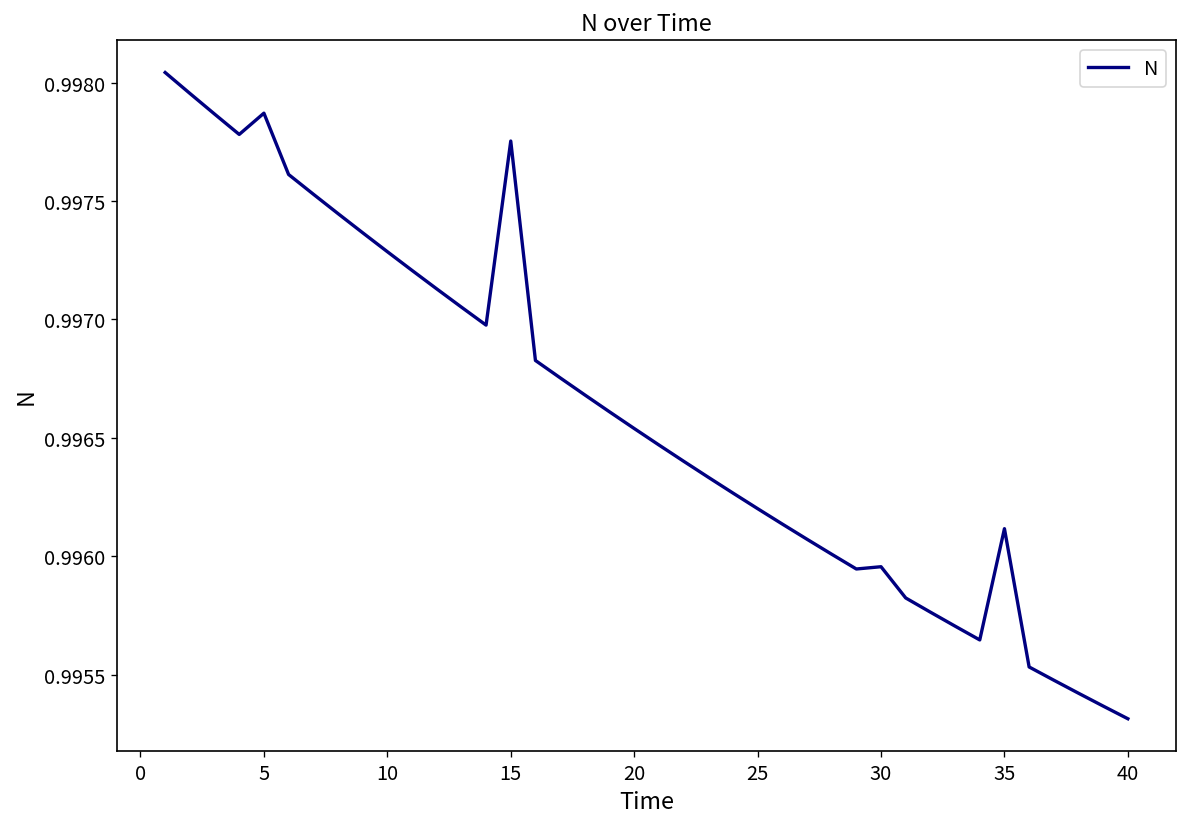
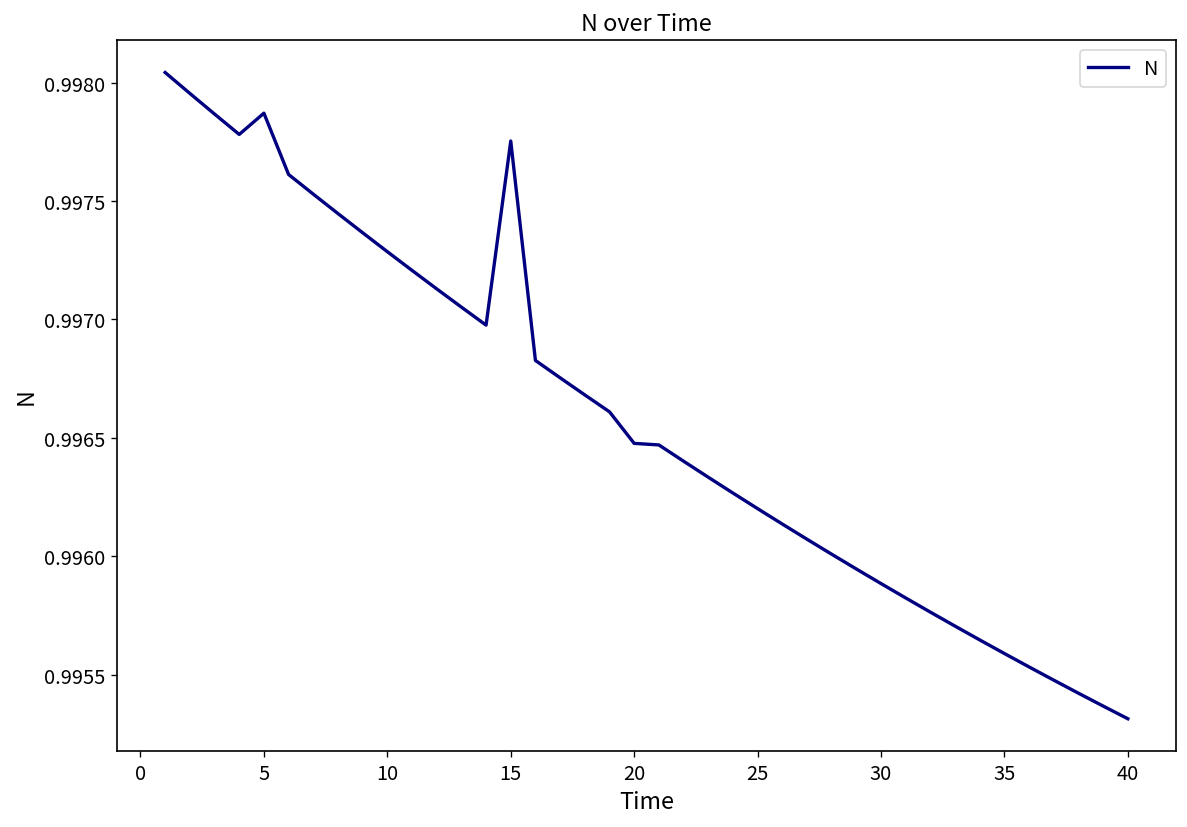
20: 0.99654 -> 0.99648
30: 0.99596 -> 0.99588
35: 0.99612 -> 0.99559
